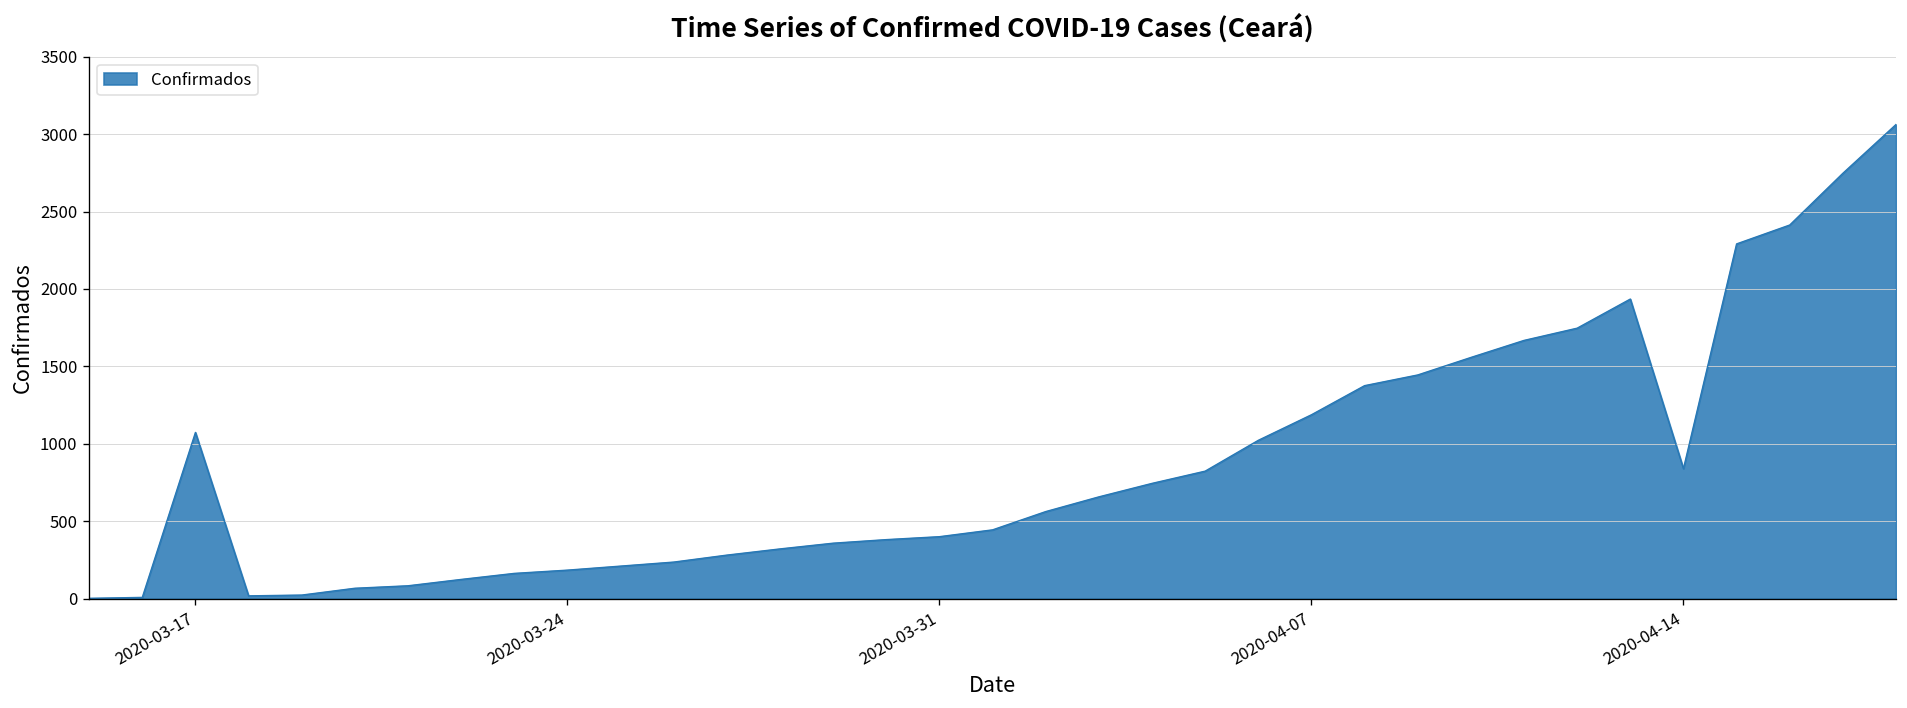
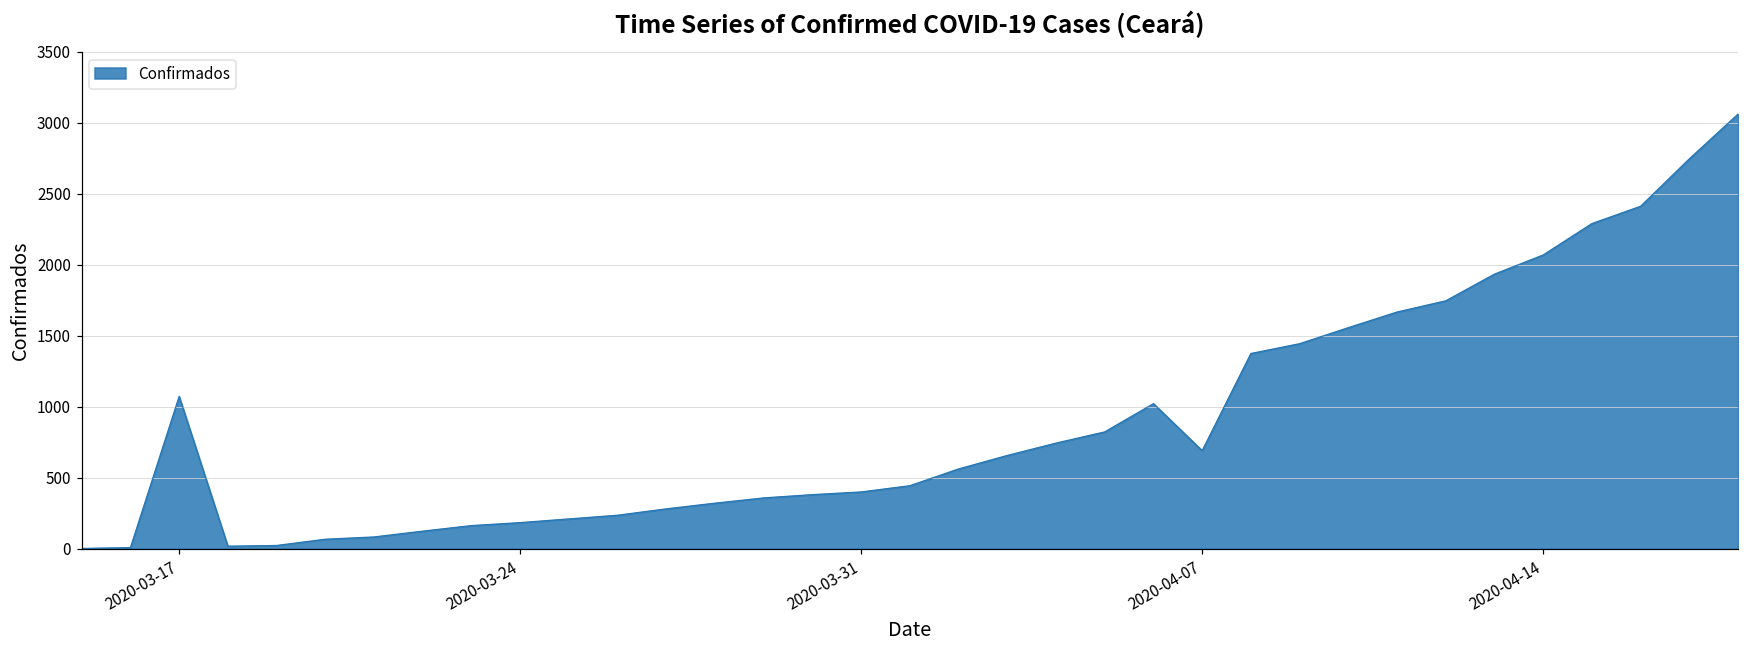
2020-04-07: 1190 -> 690
2020-04-14: 840 -> 2070
